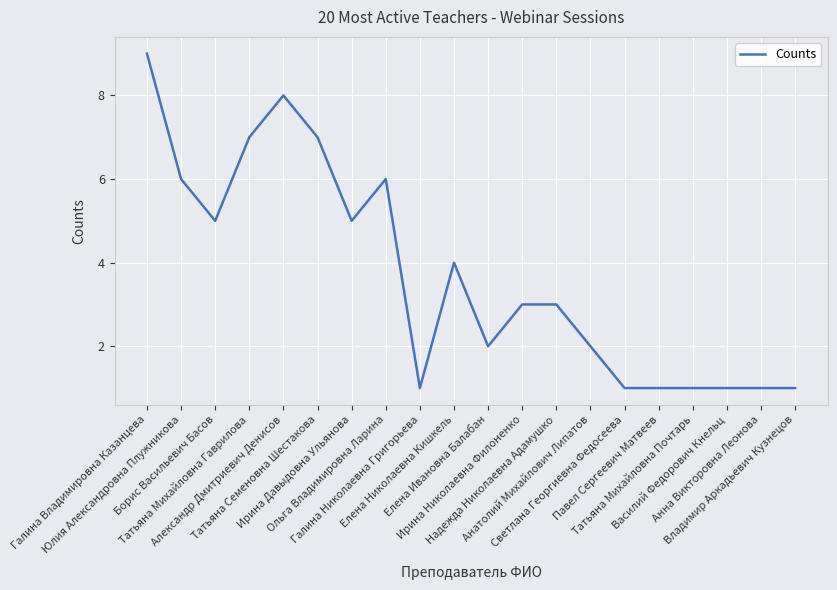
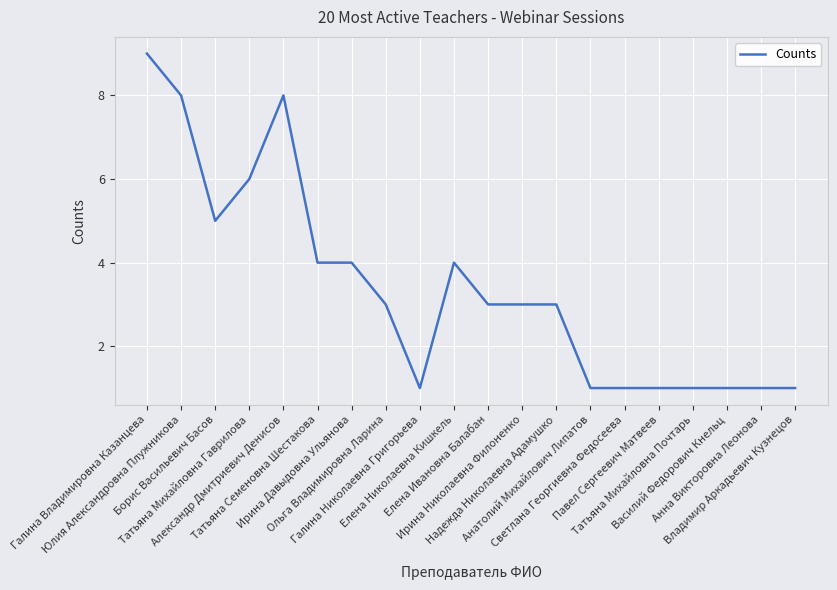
Юлия Александровна Плужникова: 6 -> 8
Татьяна Михайловна Гаврилова: 7 -> 6
Татьяна Семеновна Шестакова: 7 -> 4
Ирина Давыдовна Ульянова: 5 -> 4
Ольга Владимировна Ларина: 6 -> 3
Елена Ивановна Балабан: 2 -> 3
Анатолий Михайлович Липатов: 2 -> 1
